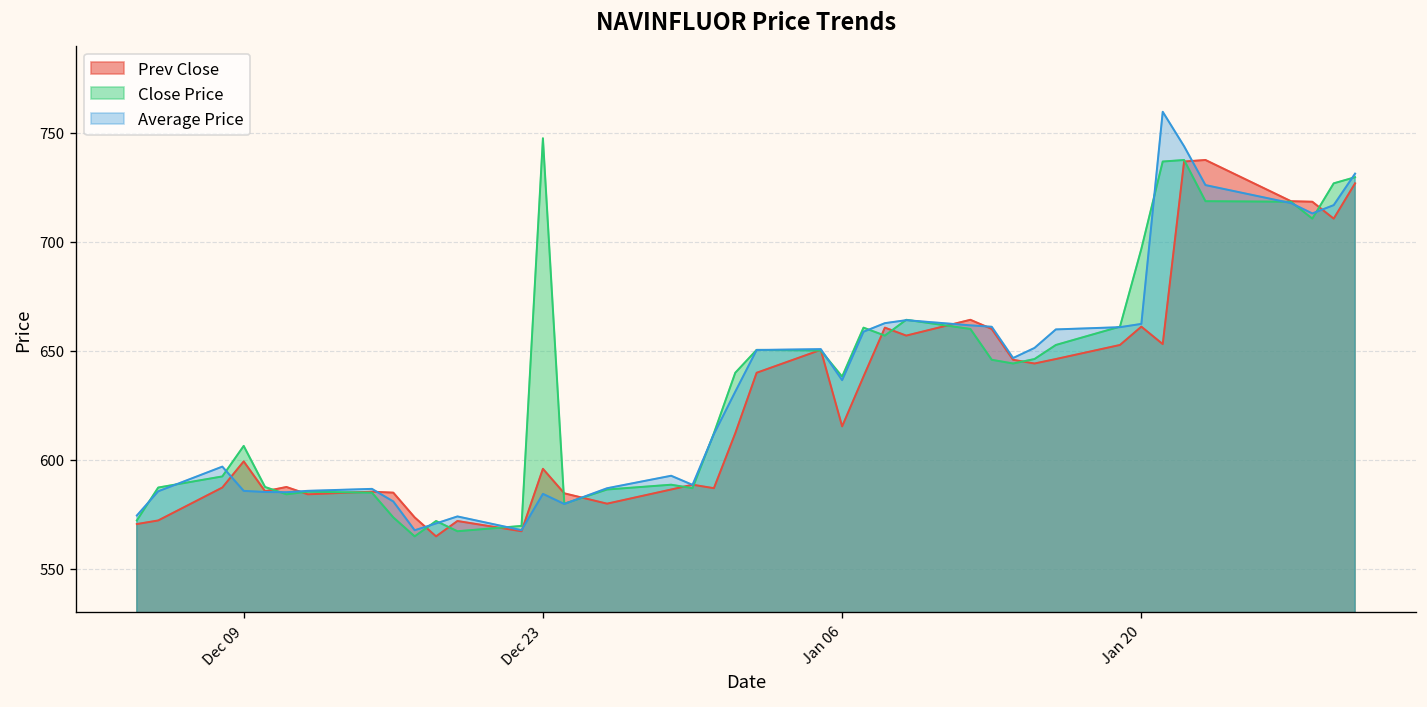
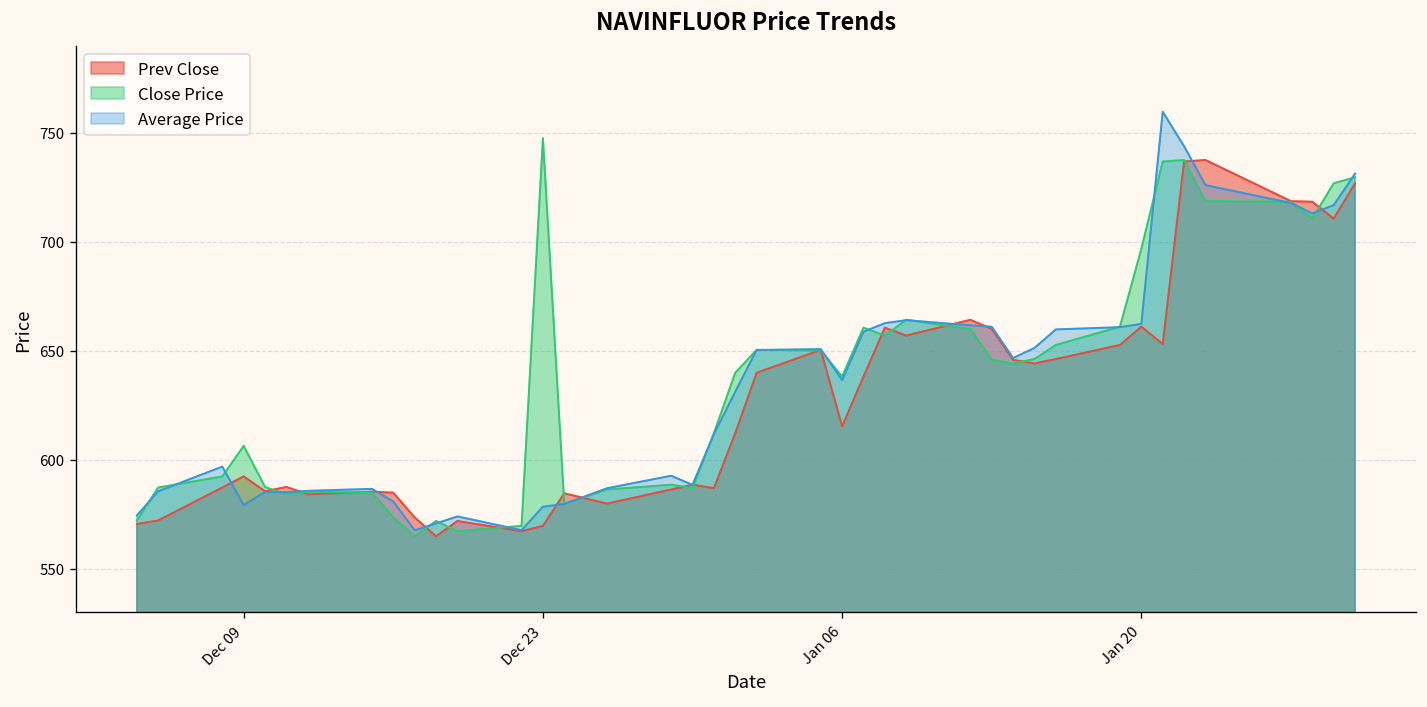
Prev Close, Dec 09: 599 -> 592
Average Price, Dec 09: 586 -> 579
Prev Close, Dec 23: 596 -> 570
Average Price, Dec 23: 584 -> 579
